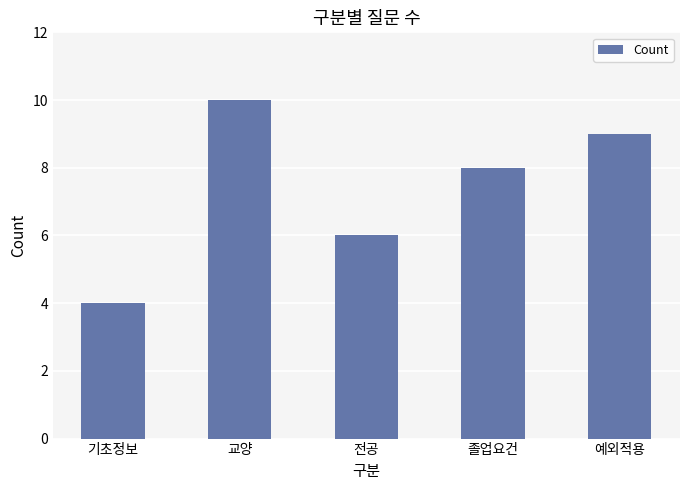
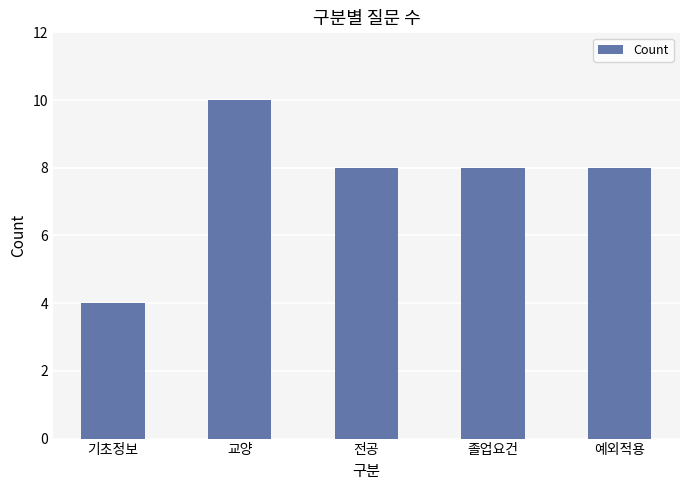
전공: 6 -> 8
예외적용: 9 -> 8
